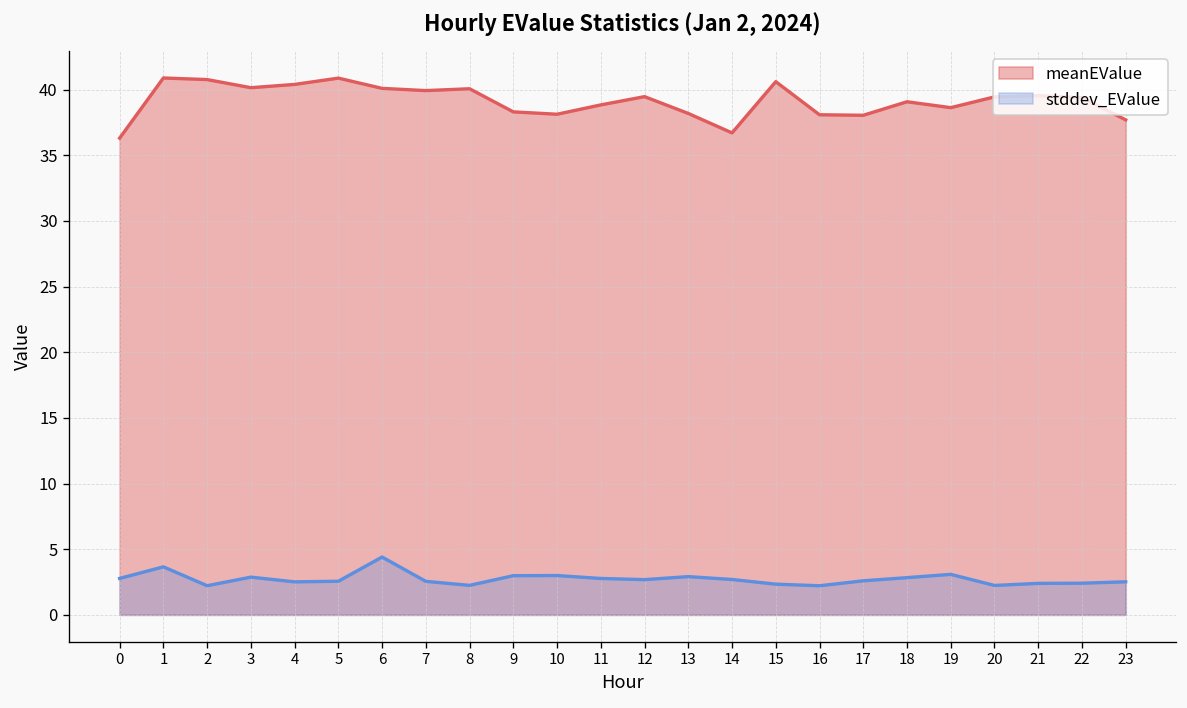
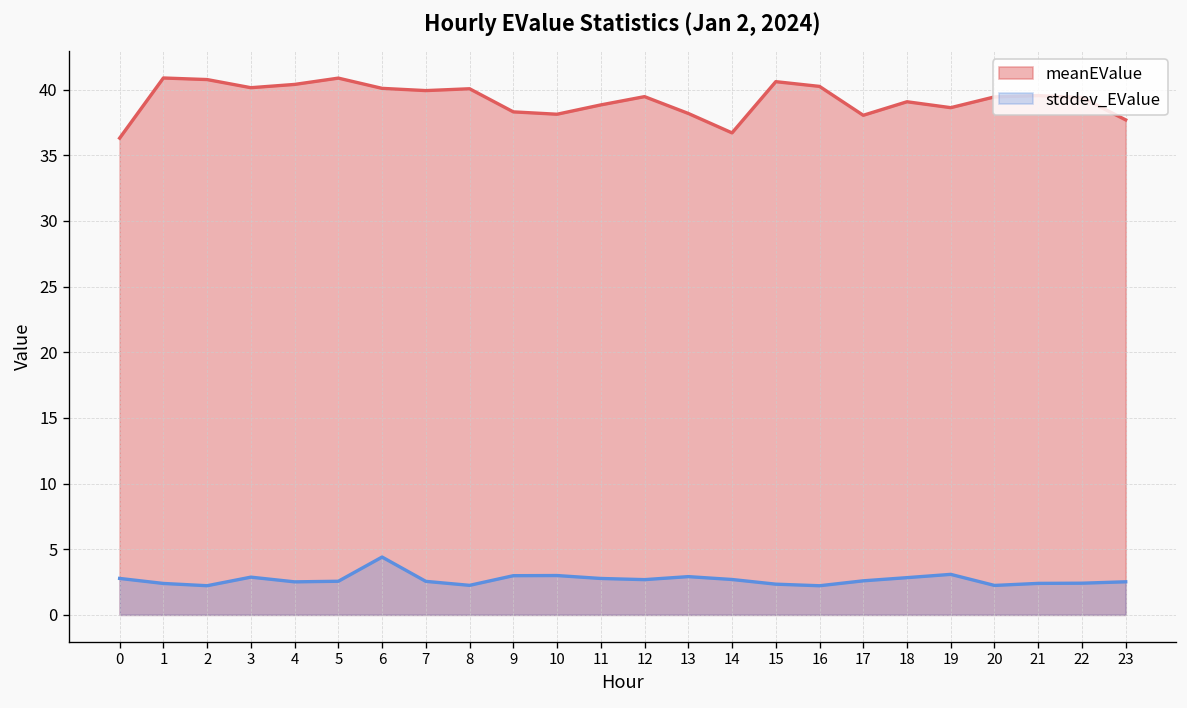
stddev_EValue, 1: 3.7 -> 2.4
meanEValue, 16: 38.1 -> 40.2
